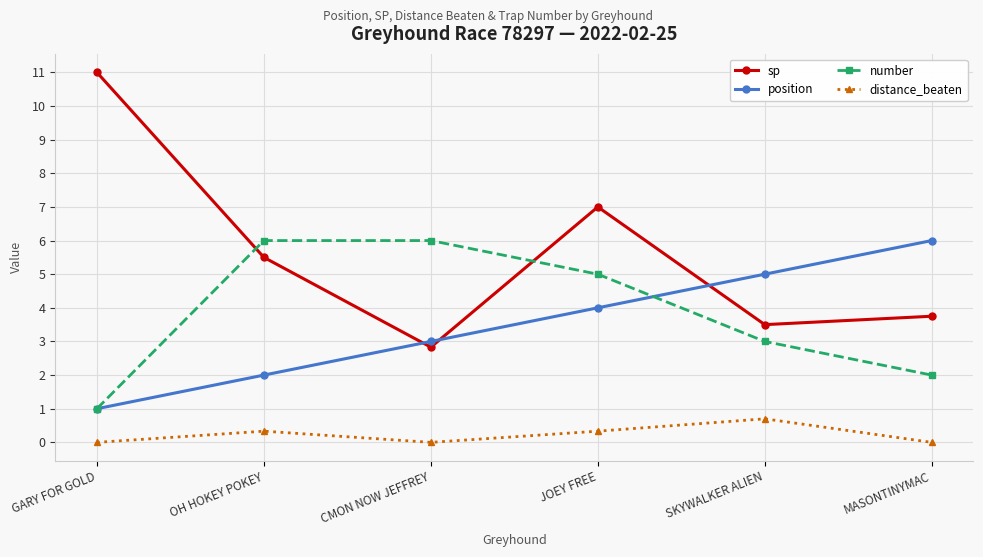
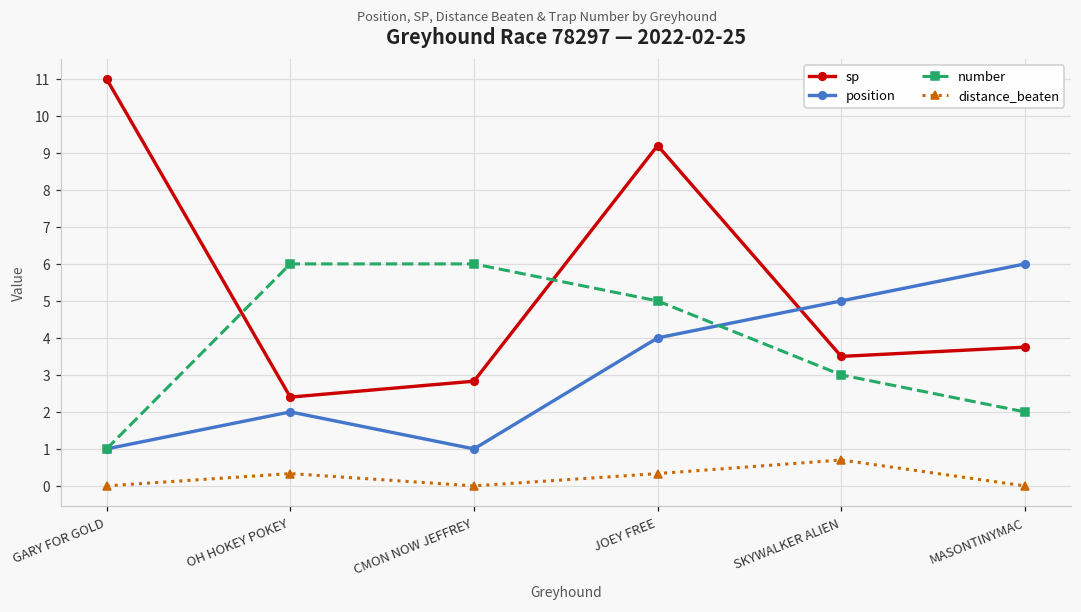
sp, OH HOKEY POKEY: 5.5 -> 2.4
position, CMON NOW JEFFREY: 3 -> 1
sp, JOEY FREE: 7.0 -> 9.2
